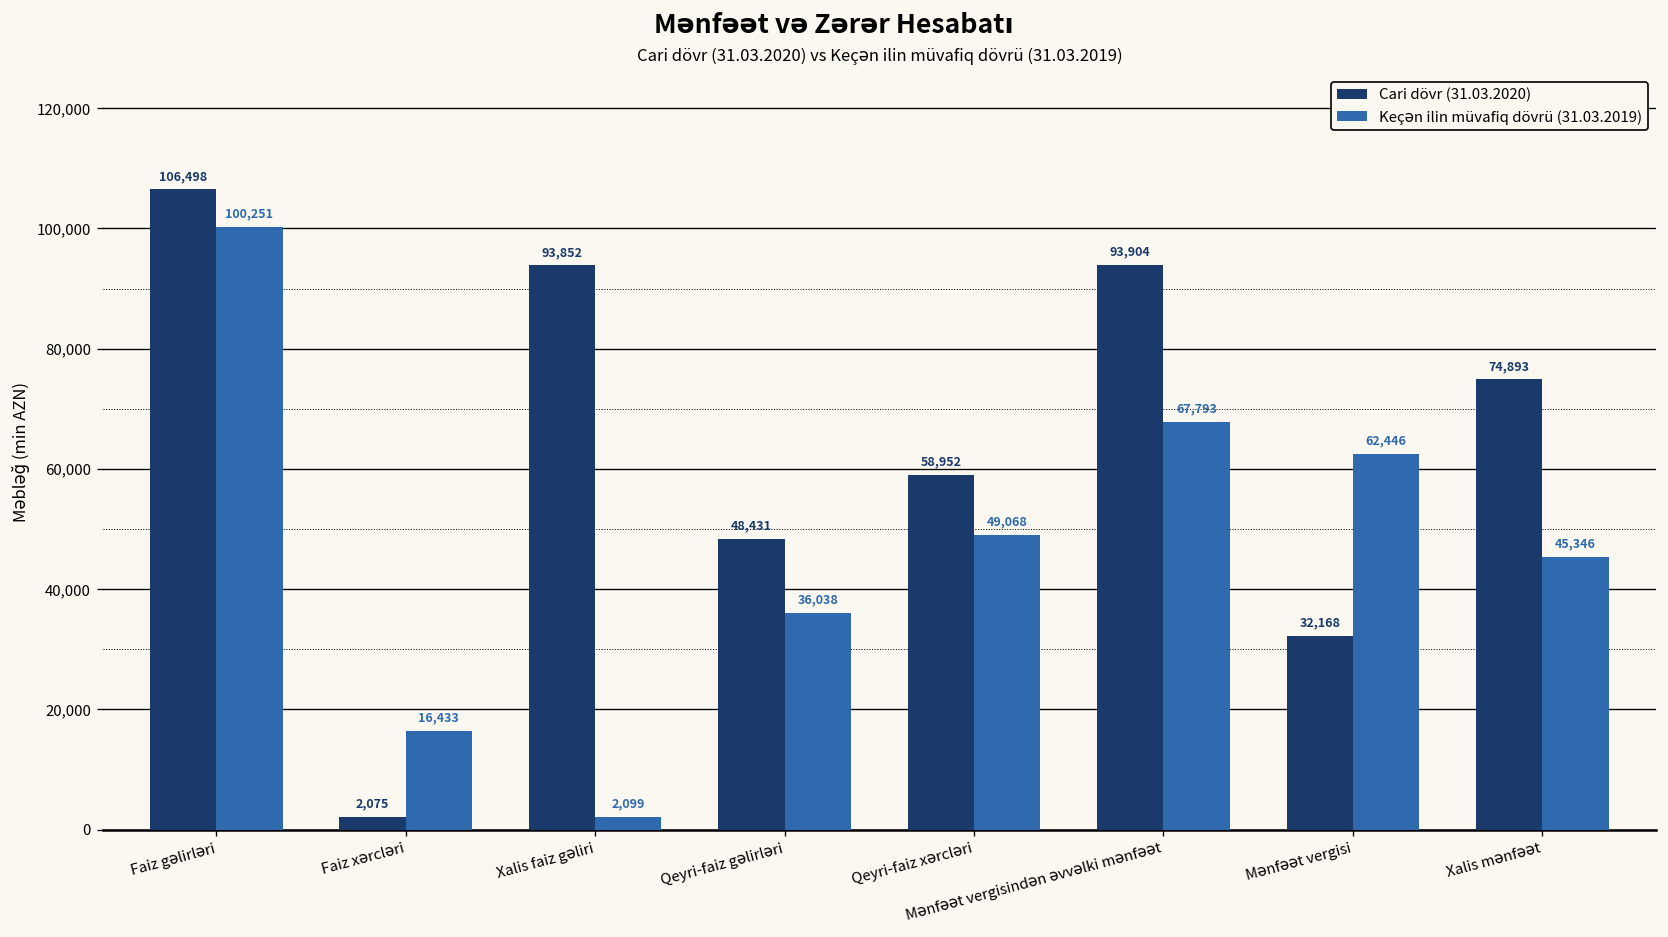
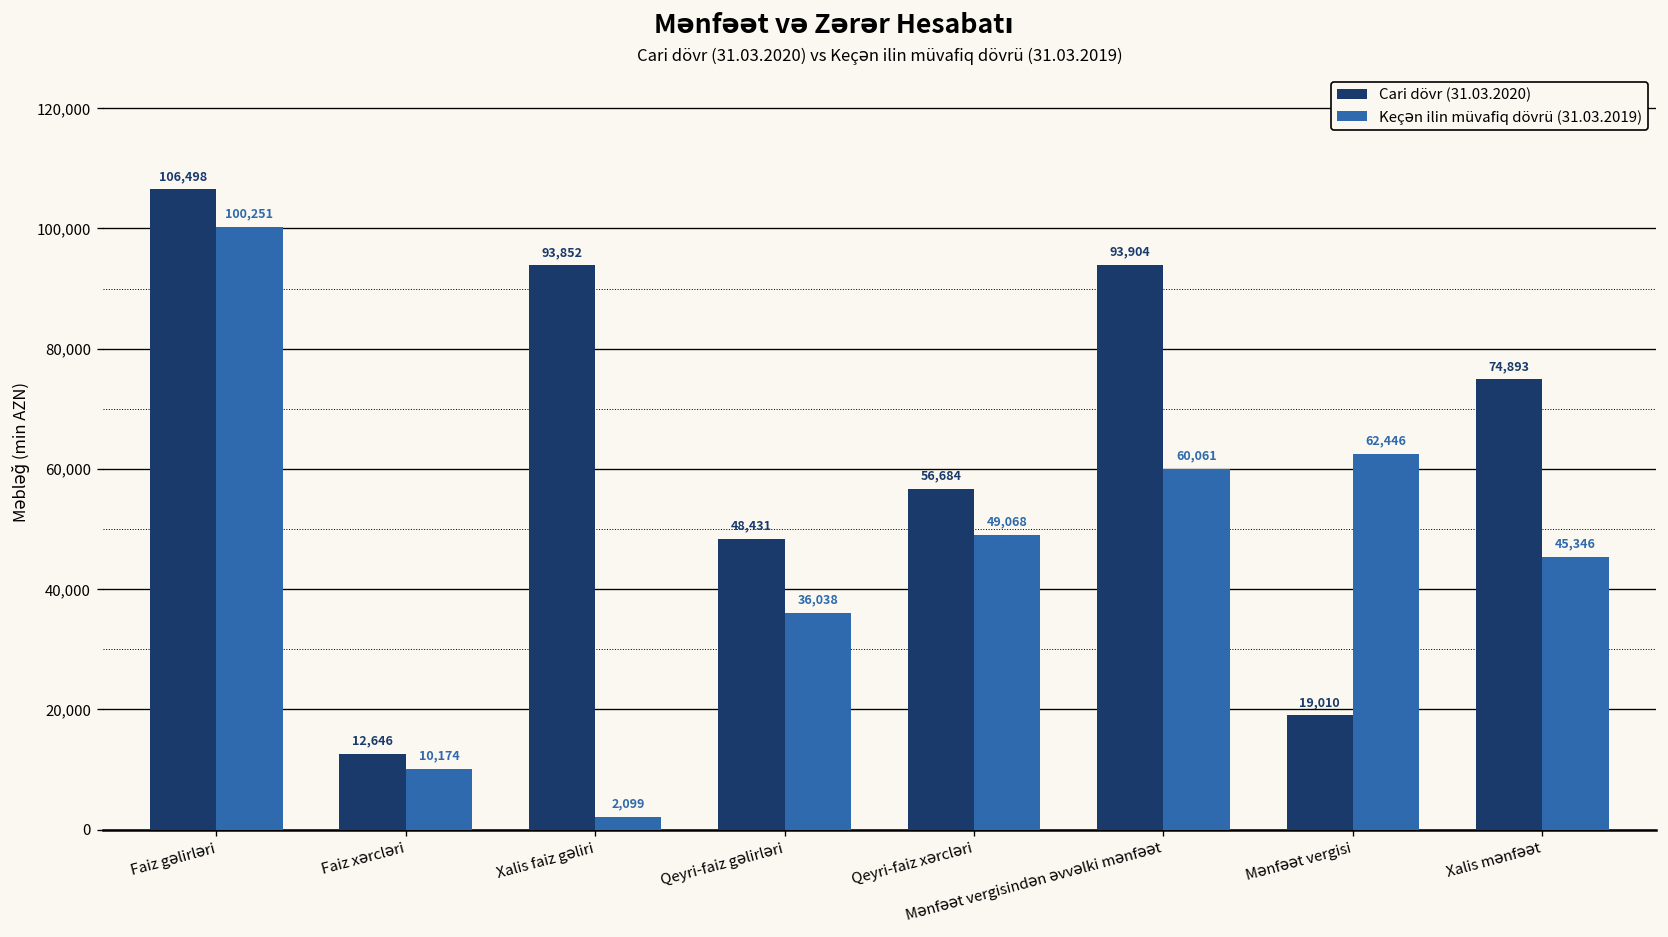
Cari dövr (31.03.2020), Faiz xərcləri: 2,075 -> 12,646
Keçən ilin müvafiq dövrü (31.03.2019), Faiz xərcləri: 16,433 -> 10,174
Cari dövr (31.03.2020), Qeyri-faiz xərcləri: 58,952 -> 56,684
Keçən ilin müvafiq dövrü (31.03.2019), Mənfəət vergisindən əvvəlki mənfəət: 67,793 -> 60,061
Cari dövr (31.03.2020), Mənfəət vergisi: 32,168 -> 19,010
